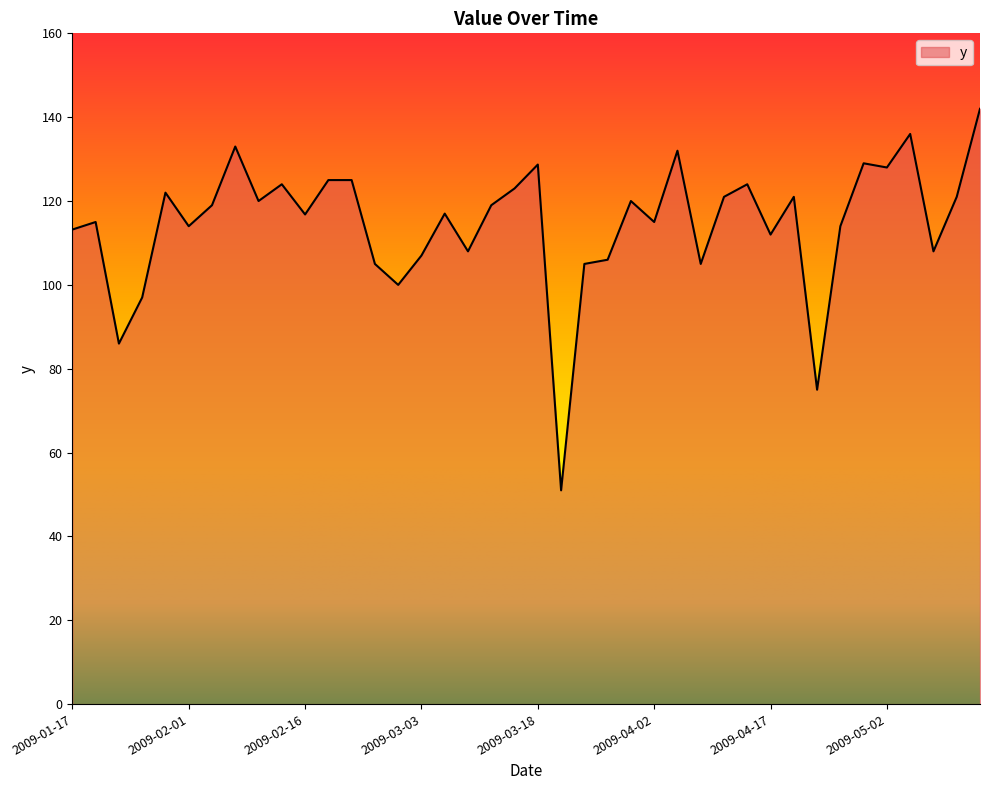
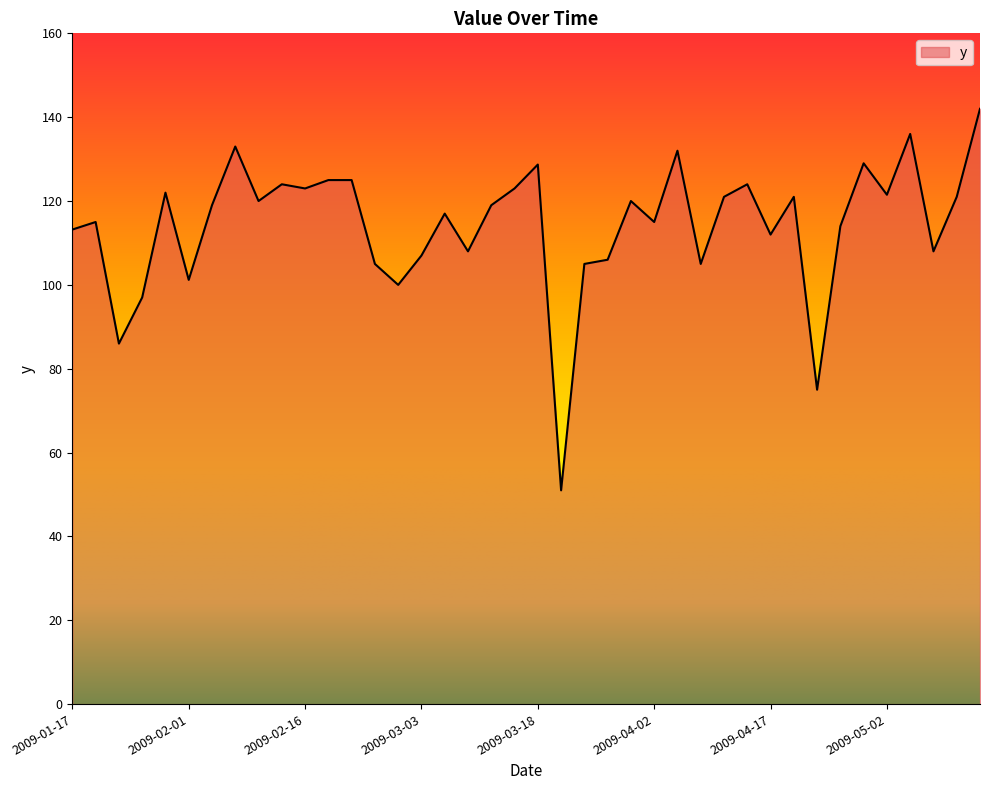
2009-02-01: 114 -> 101
2009-02-16: 117 -> 123
2009-05-02: 128 -> 122
